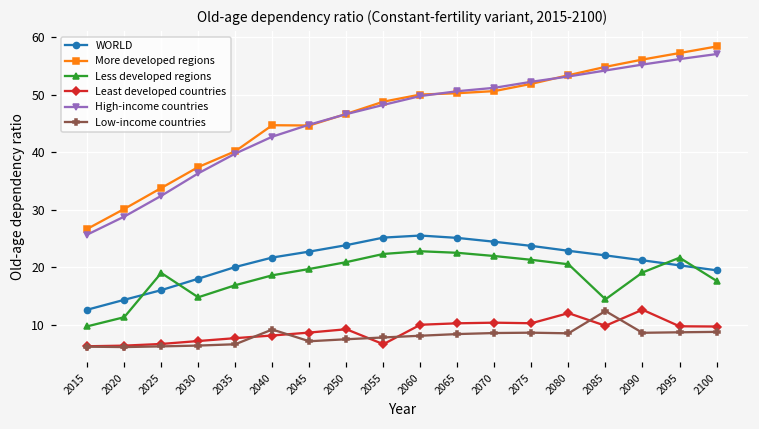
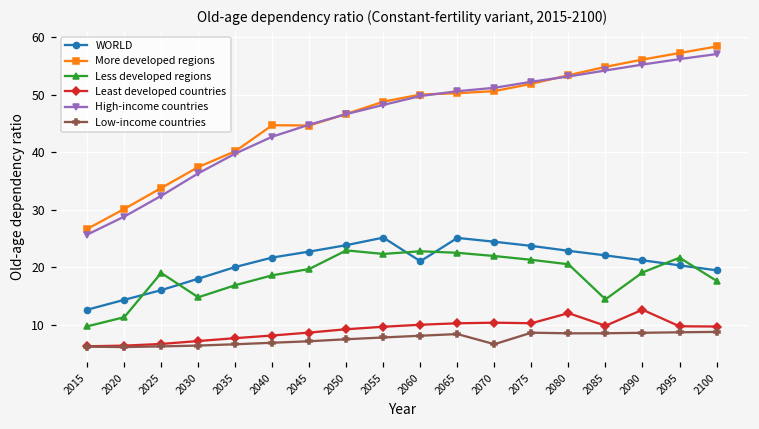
Low-income countries, 2040: 9 -> 7
Less developed regions, 2050: 21 -> 23
Least developed countries, 2055: 7 -> 10
WORLD, 2060: 26 -> 21
Low-income countries, 2070: 9 -> 7
Low-income countries, 2085: 12 -> 9
